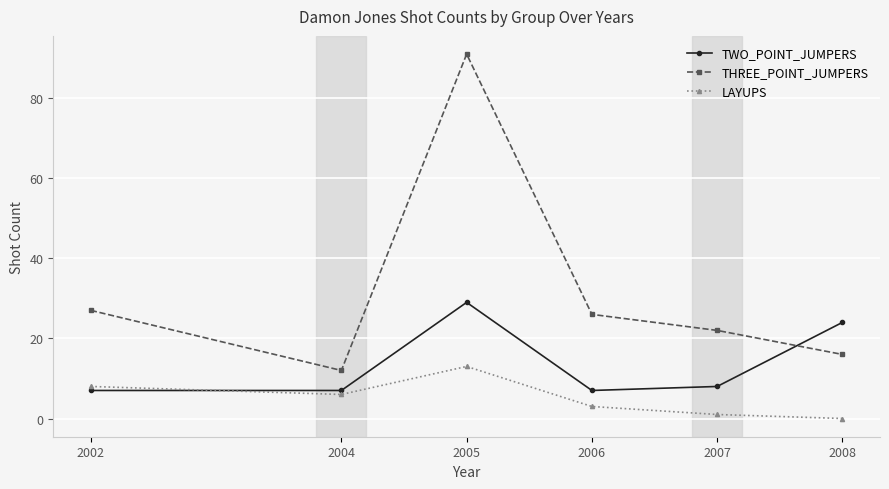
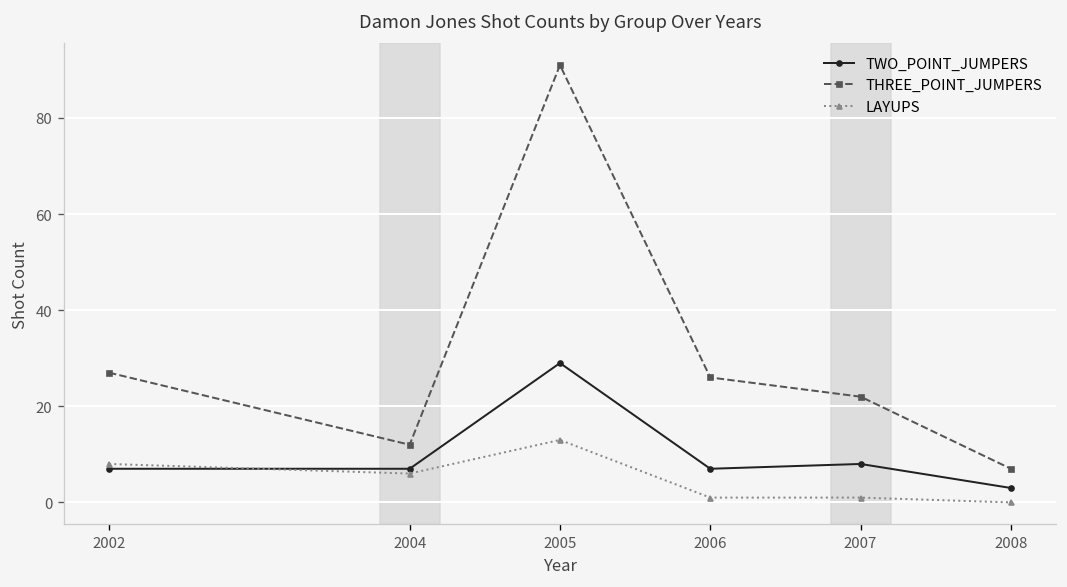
LAYUPS, 2006: 3 -> 1
TWO_POINT_JUMPERS, 2008: 24 -> 3
THREE_POINT_JUMPERS, 2008: 16 -> 7
